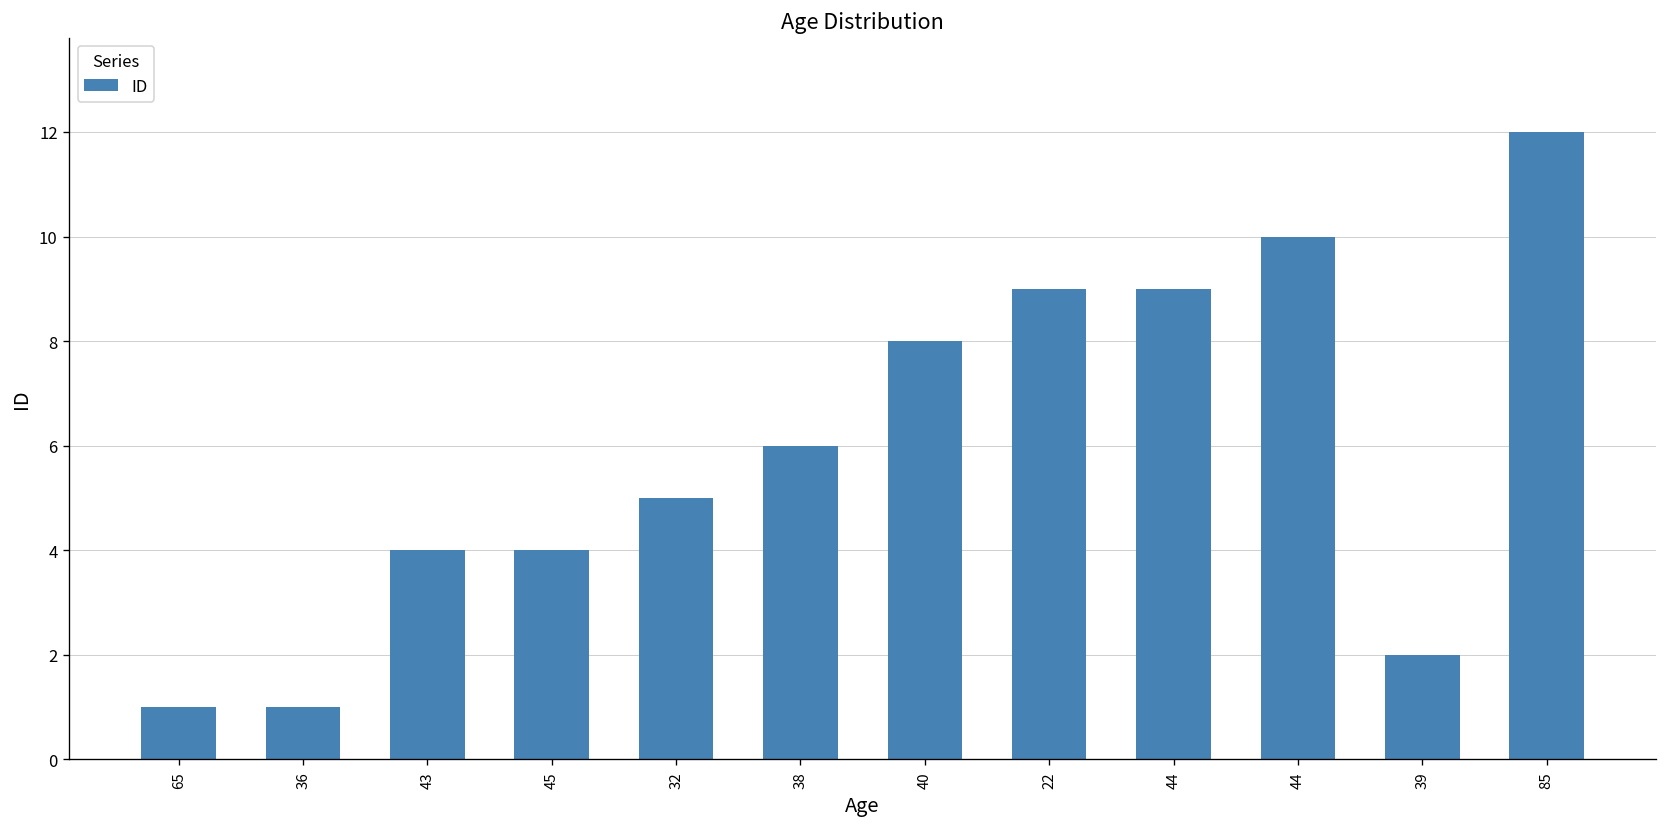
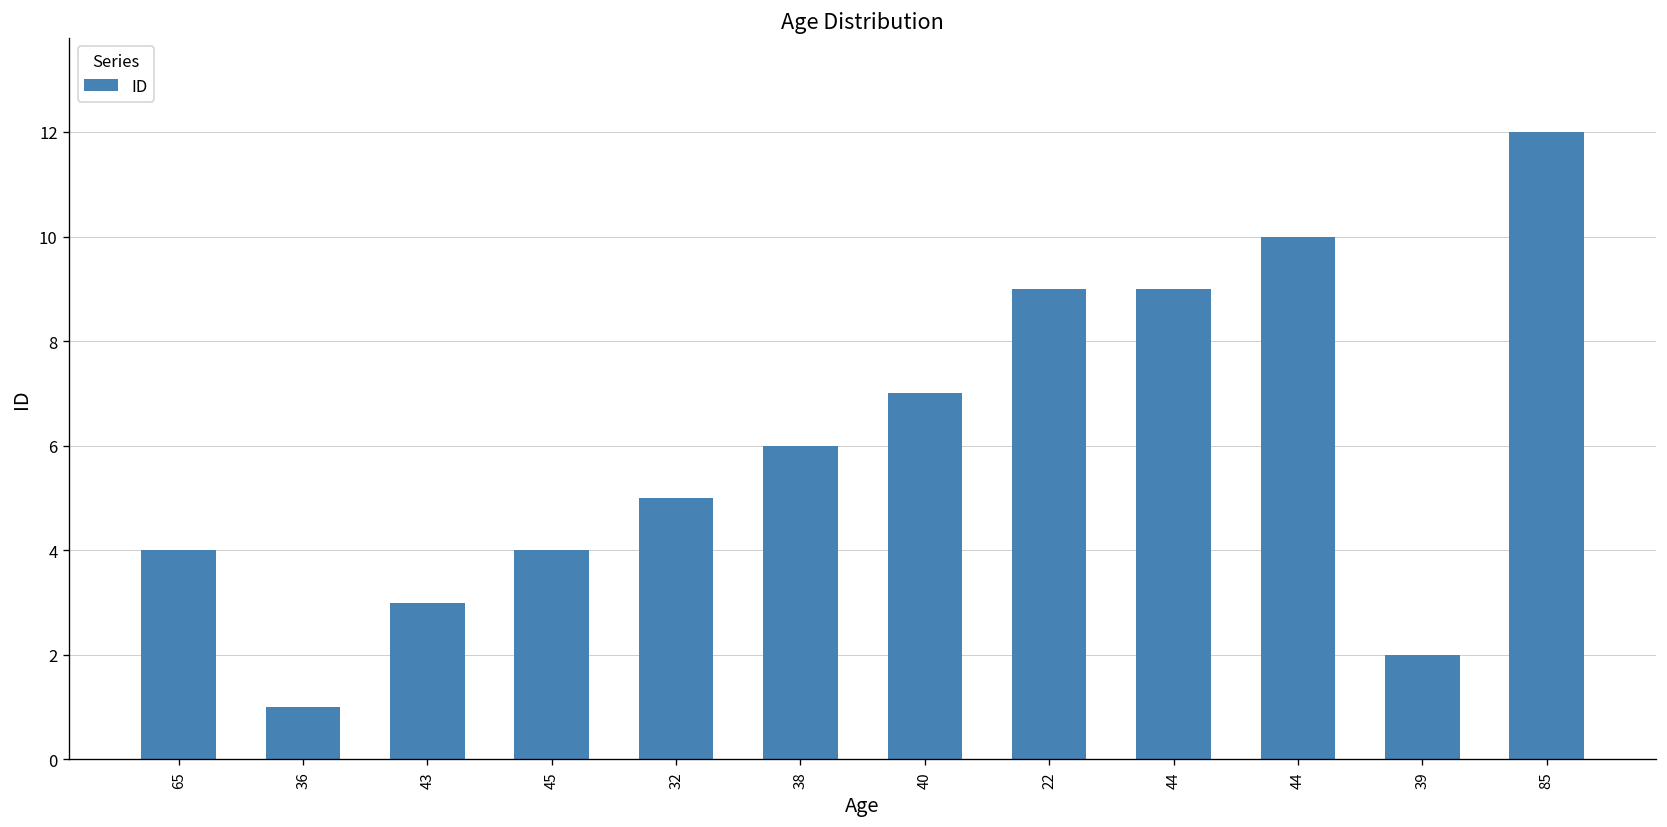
65: 1 -> 4
43: 4 -> 3
40: 8 -> 7
